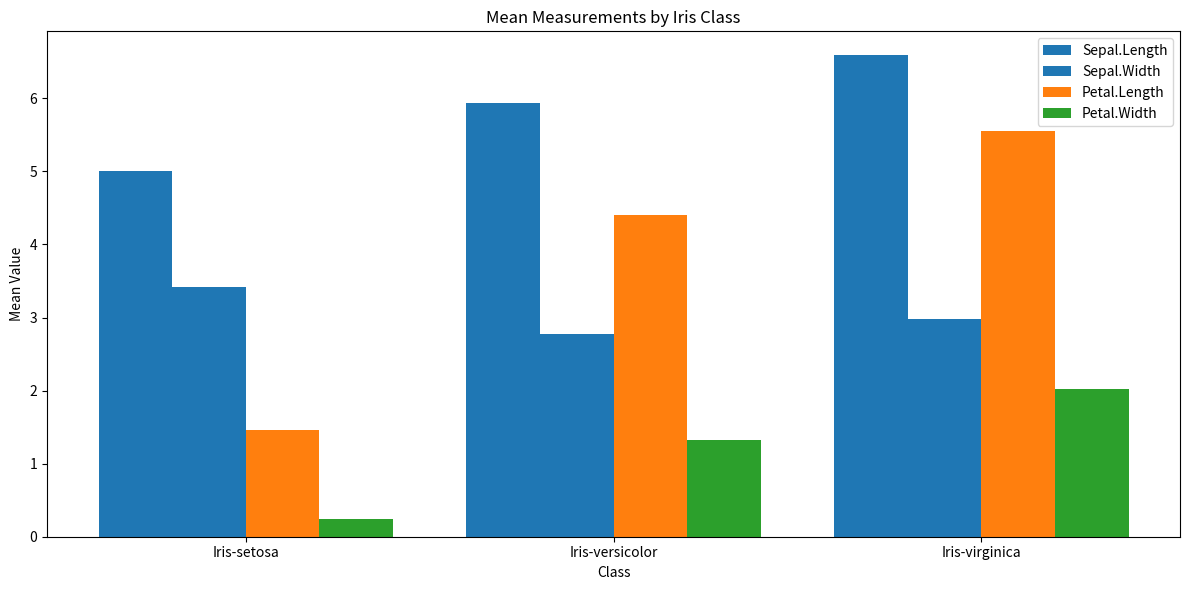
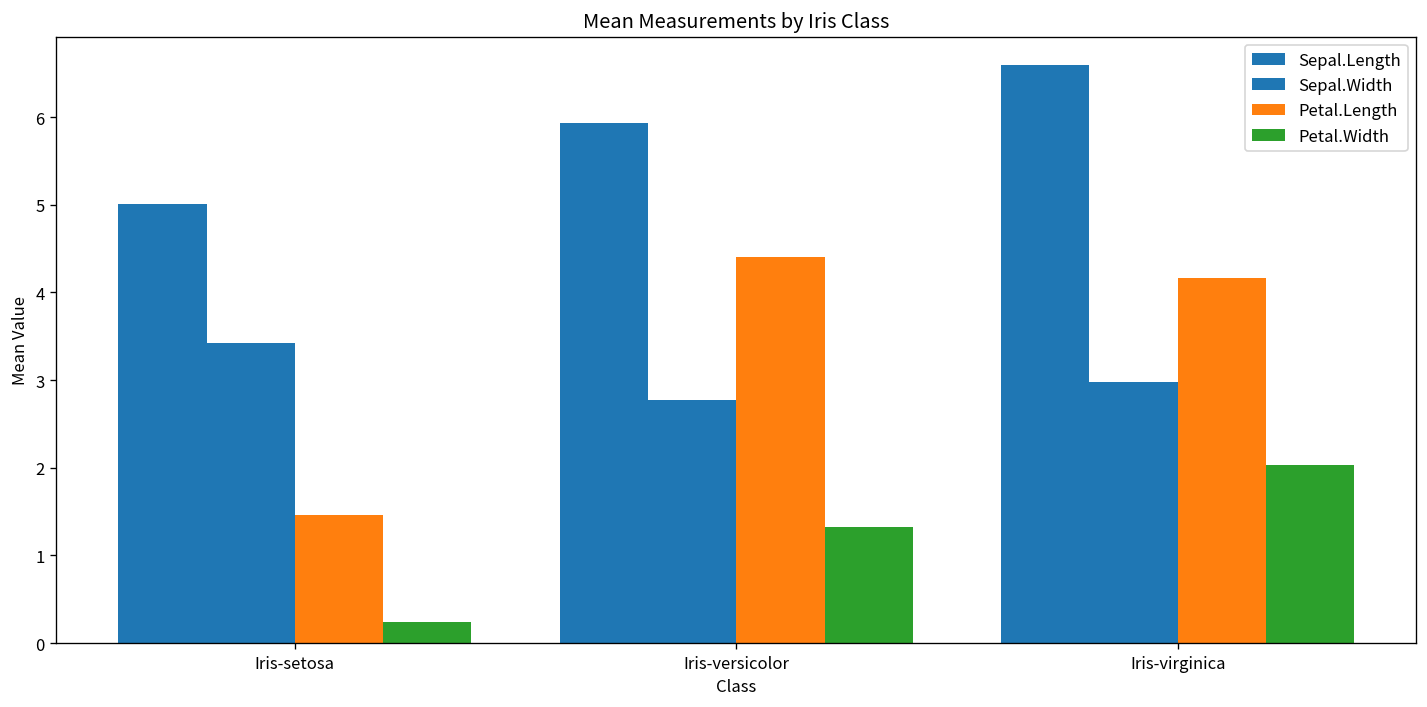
Petal.Length, Iris-virginica: 5.6 -> 4.2
